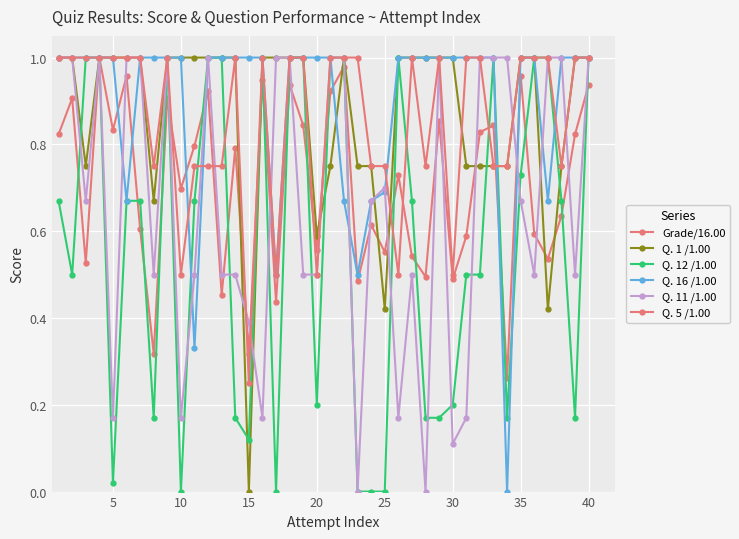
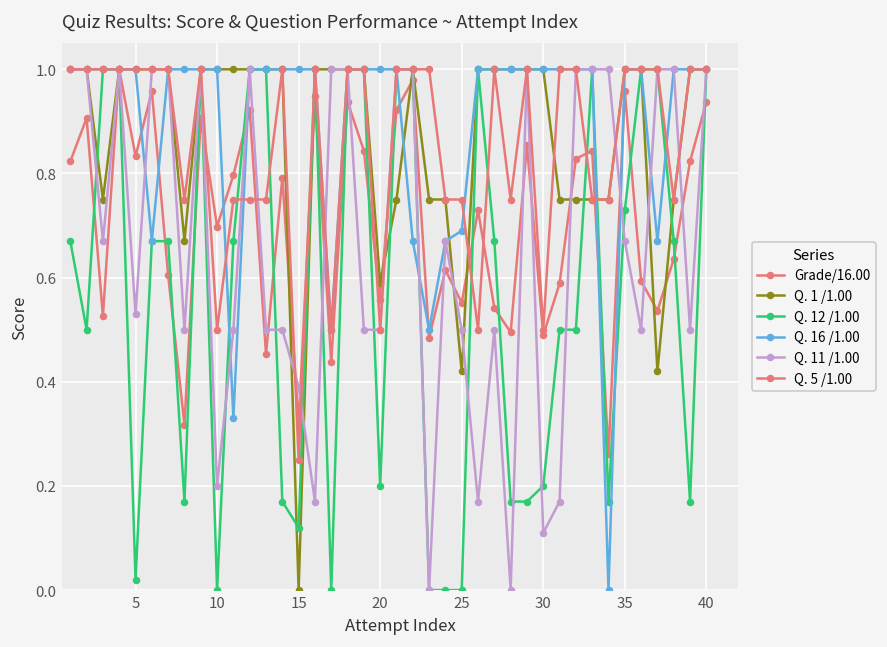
Q. 11 /1.00, 5: 0.17 -> 0.53
Q. 11 /1.00, 10: 0.17 -> 0.20
Q. 11 /1.00, 25: 0.7 -> 0.5
